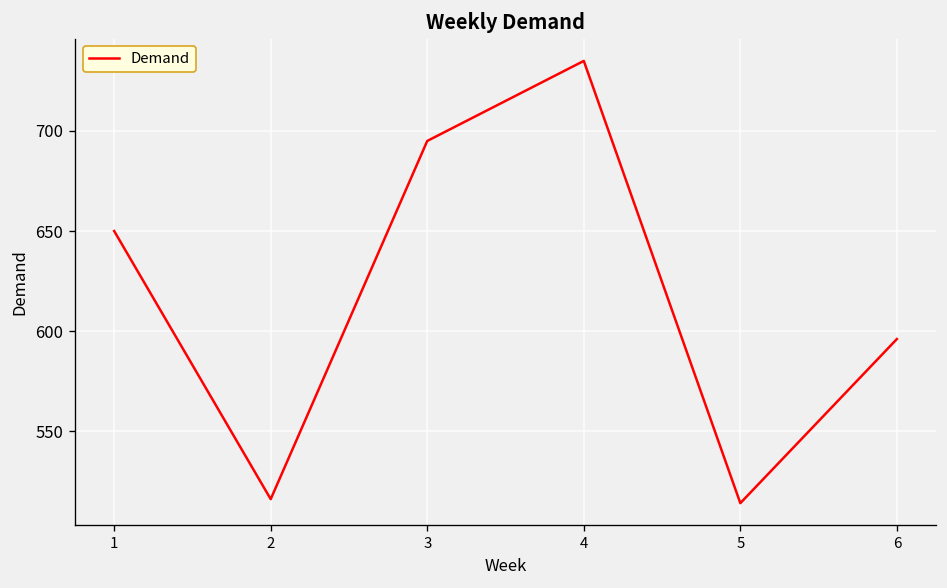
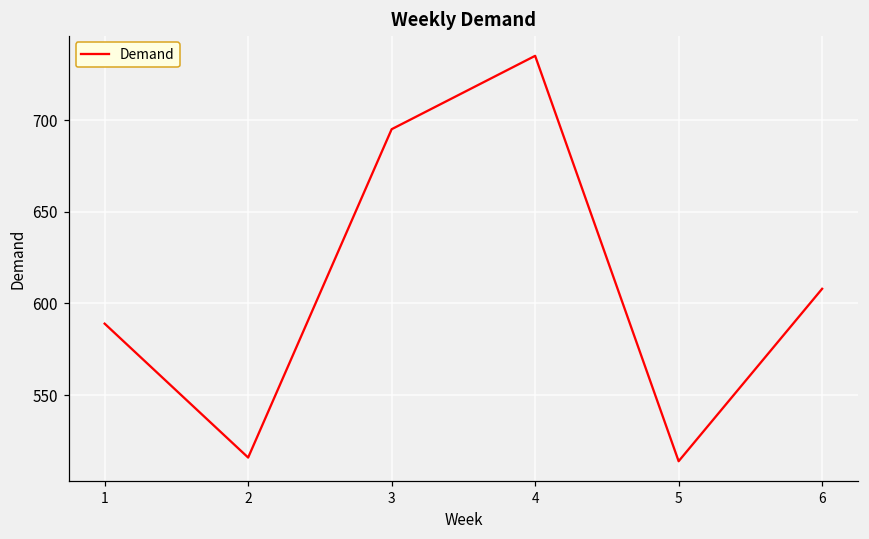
1: 650 -> 589
6: 596 -> 608
